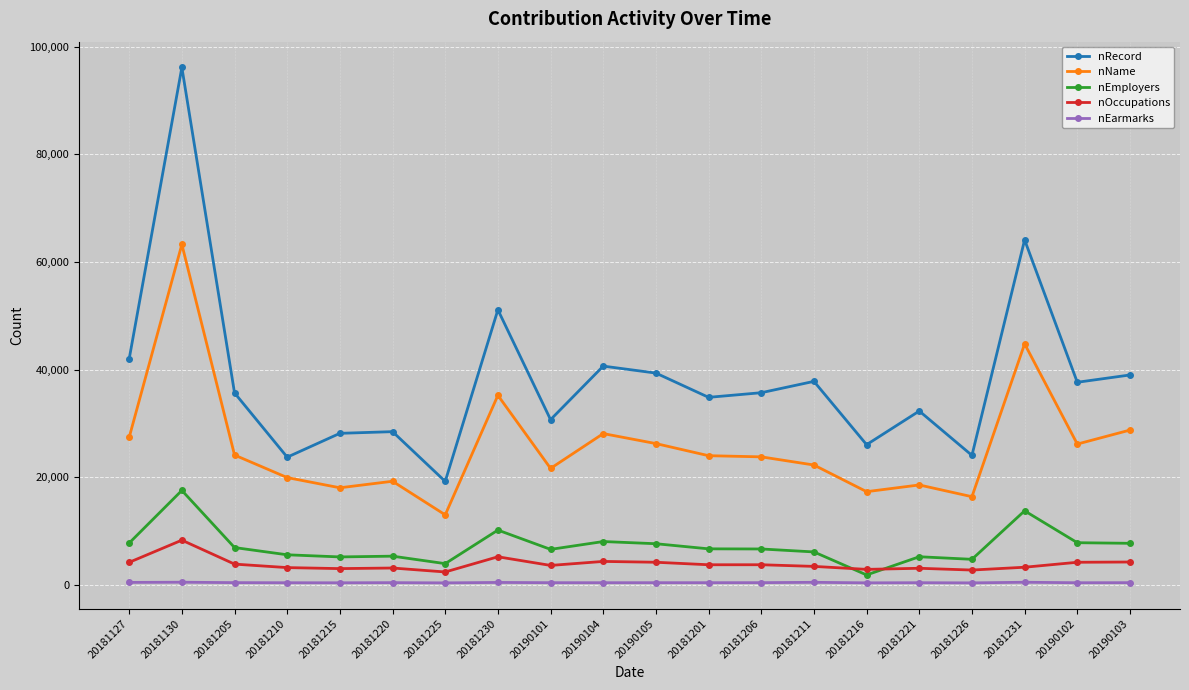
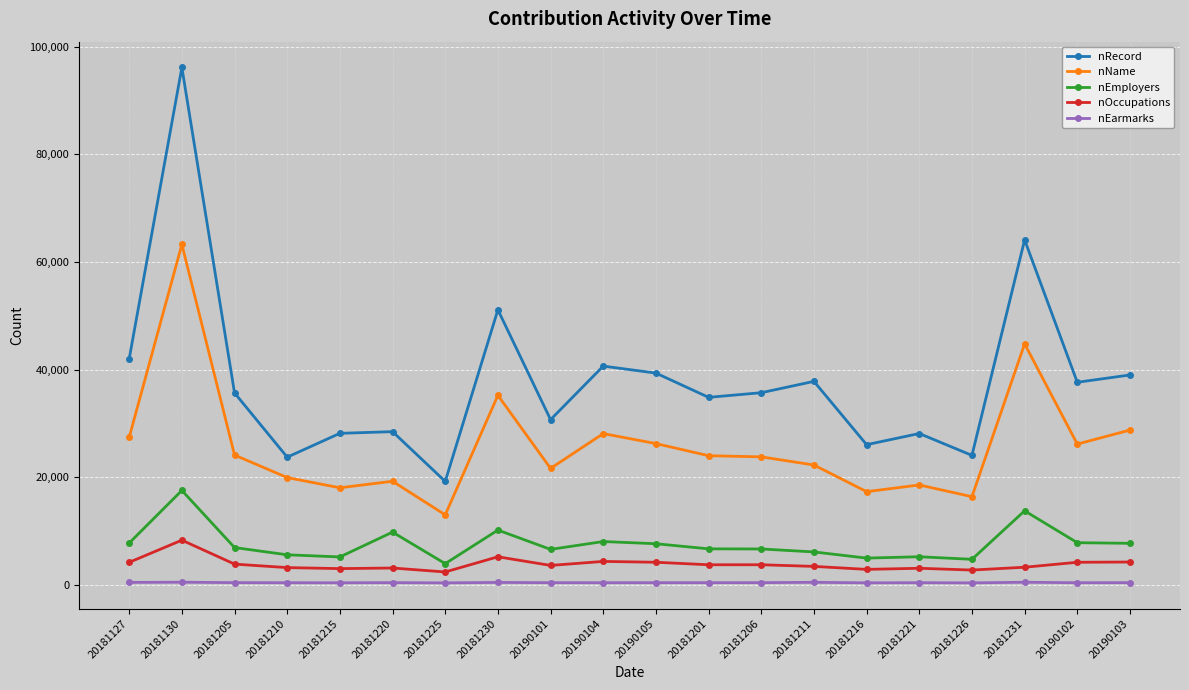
nEmployers, 20181220: 5,000 -> 10,000
nEmployers, 20181216: 2,000 -> 5,000
nRecord, 20181221: 32,000 -> 28,000
